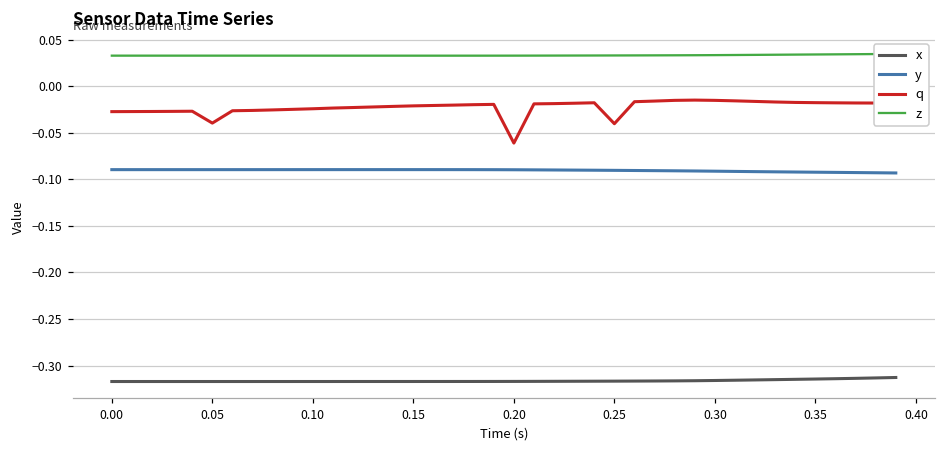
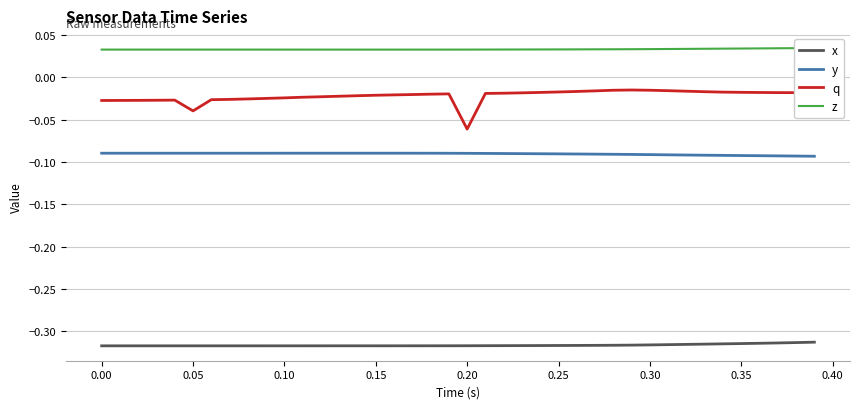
q, 0.25: -0.04 -> -0.02
